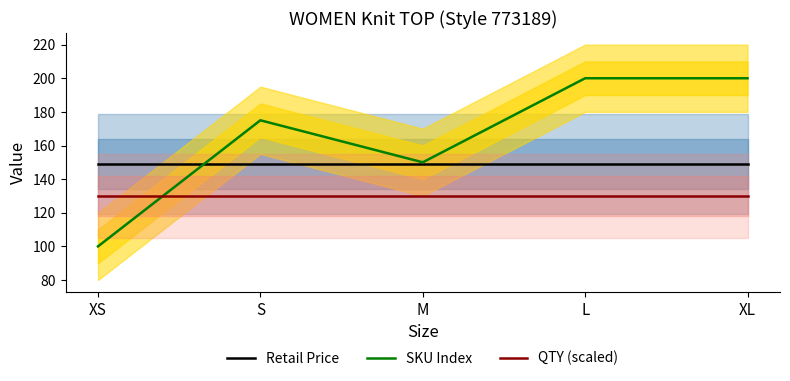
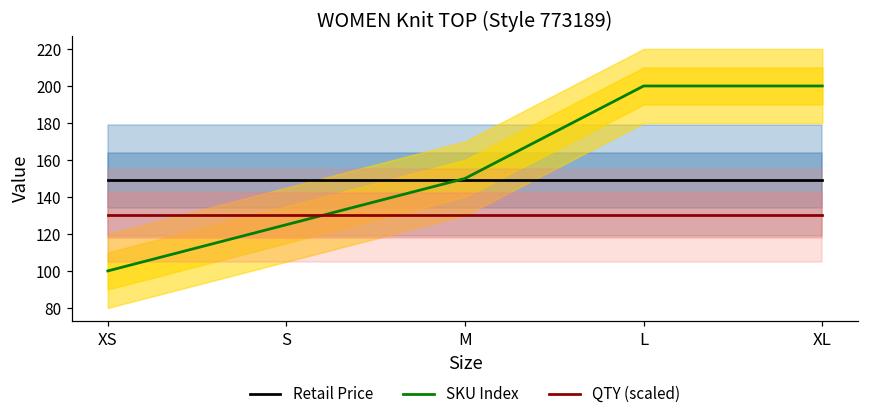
SKU Index, S: 175 -> 125
